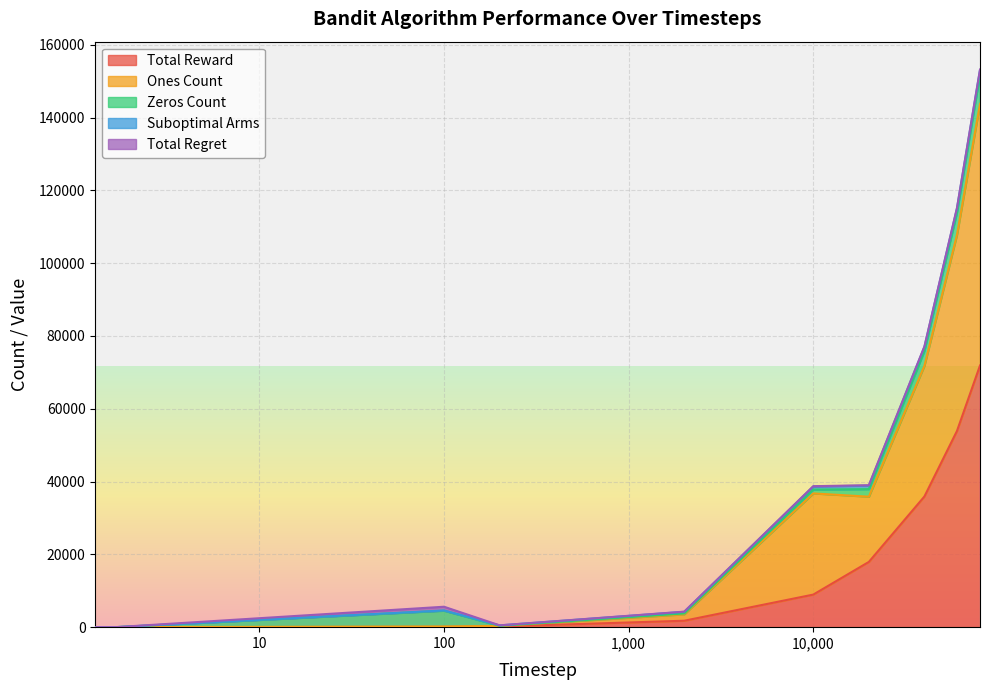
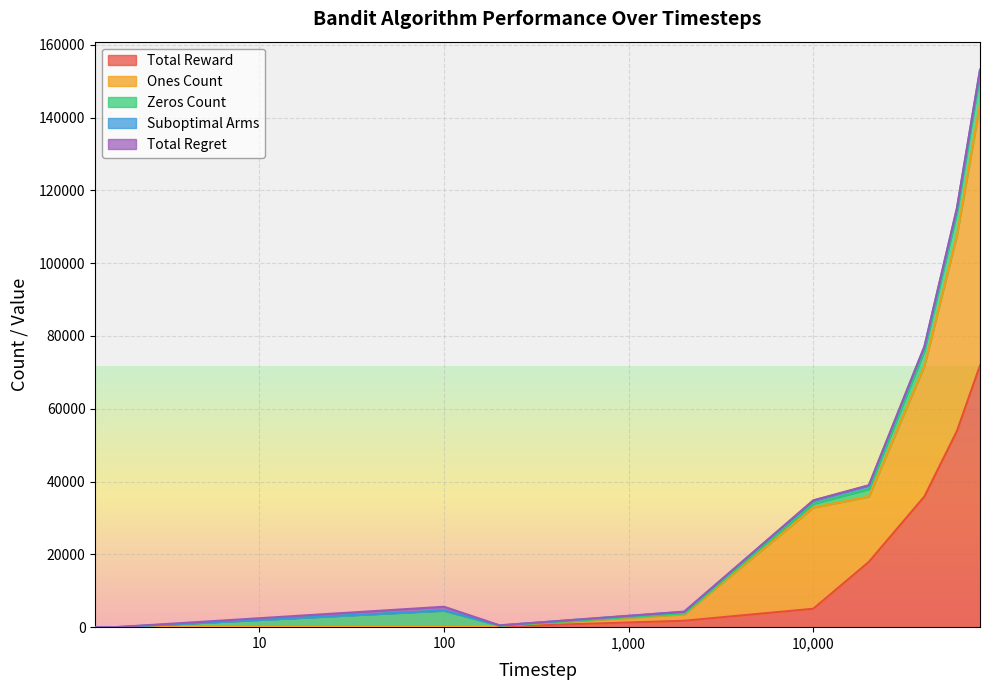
Total Reward, 10,000: 9000 -> 5000
